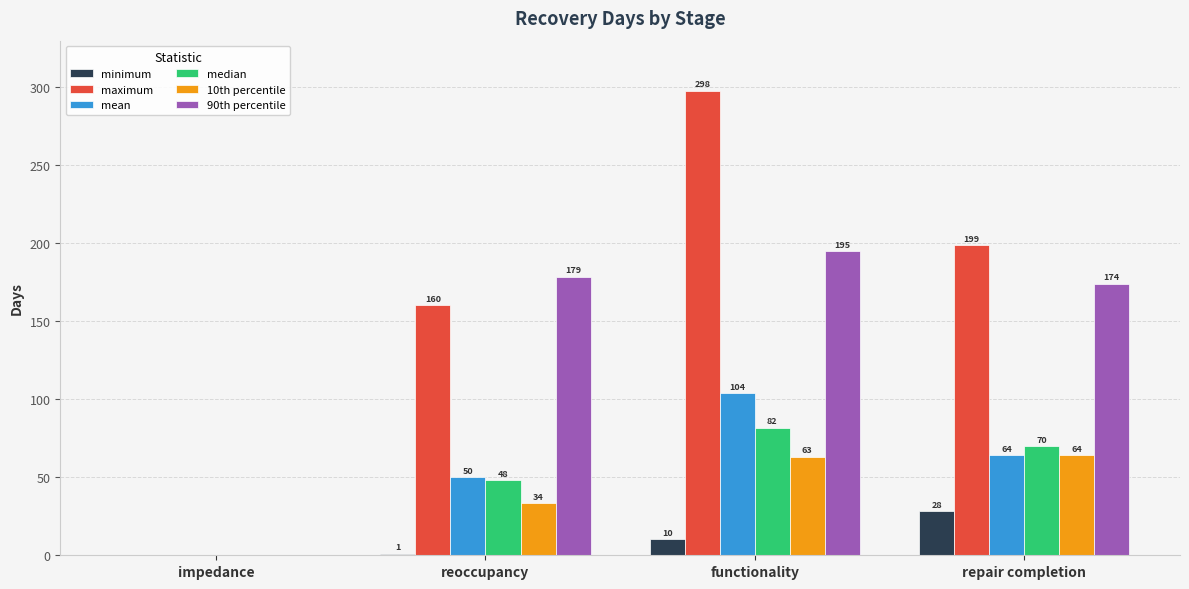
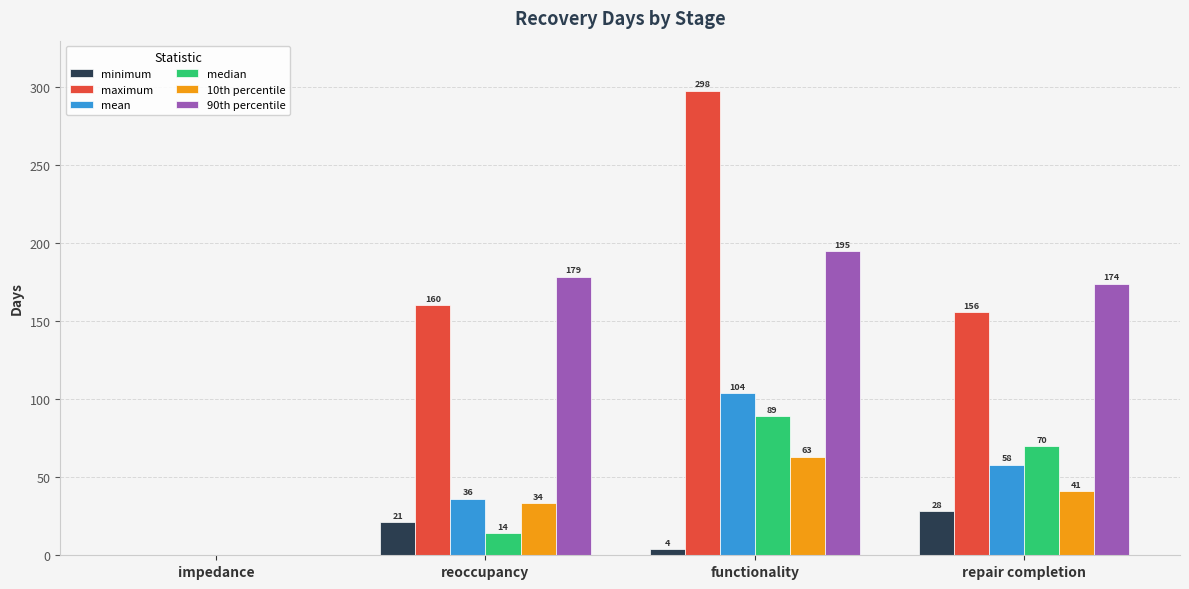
minimum, reoccupancy: 1 -> 21
mean, reoccupancy: 50 -> 36
median, reoccupancy: 48 -> 14
minimum, functionality: 10 -> 4
median, functionality: 82 -> 89
maximum, repair completion: 199 -> 156
mean, repair completion: 64 -> 58
10th percentile, repair completion: 64 -> 41
